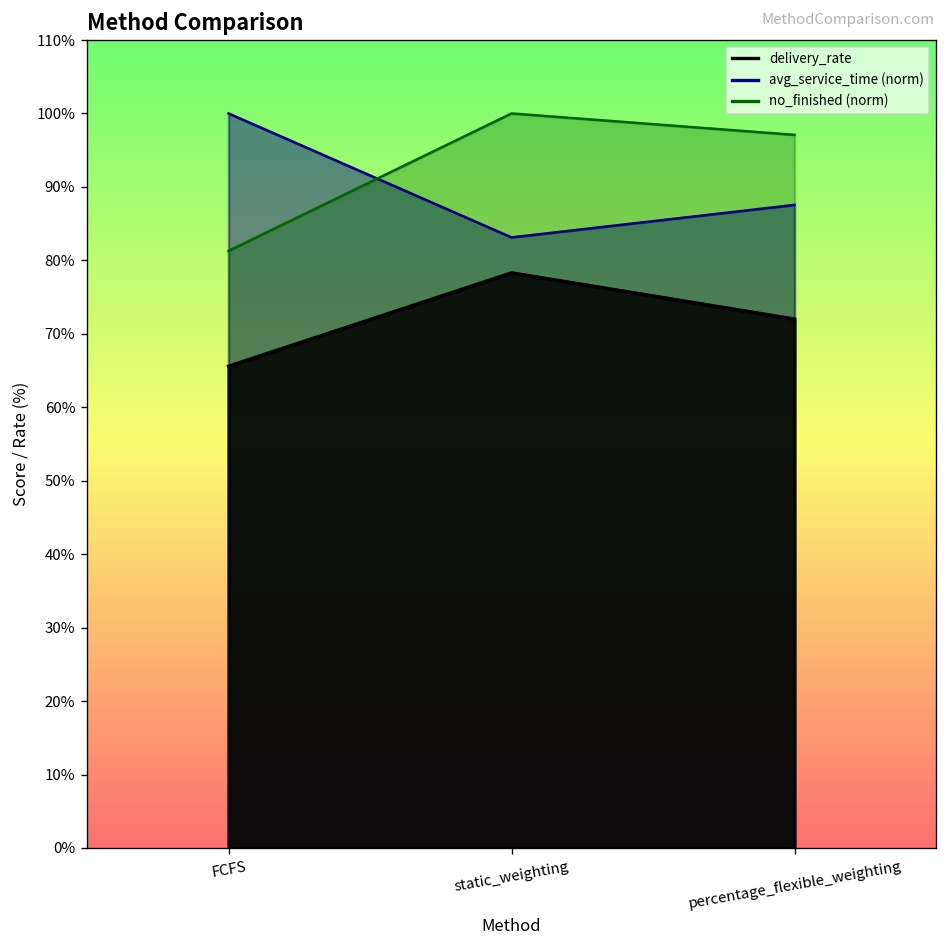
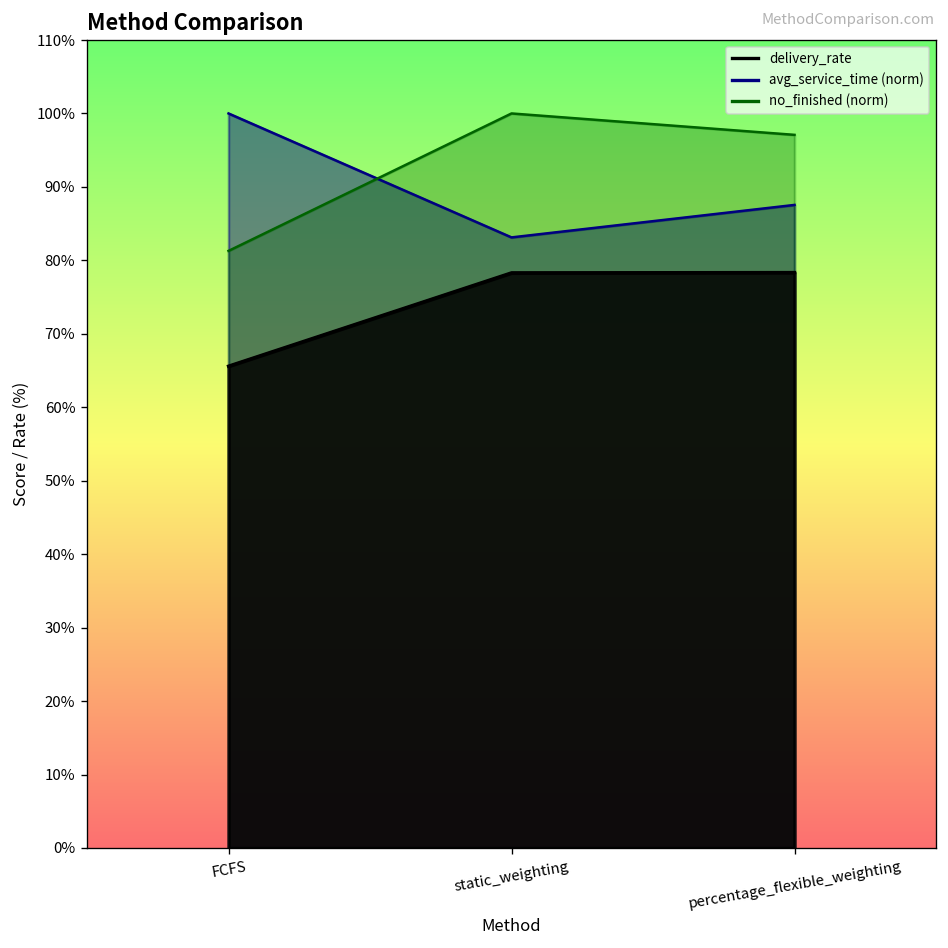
delivery_rate, percentage_flexible_weighting: 72% -> 78%
